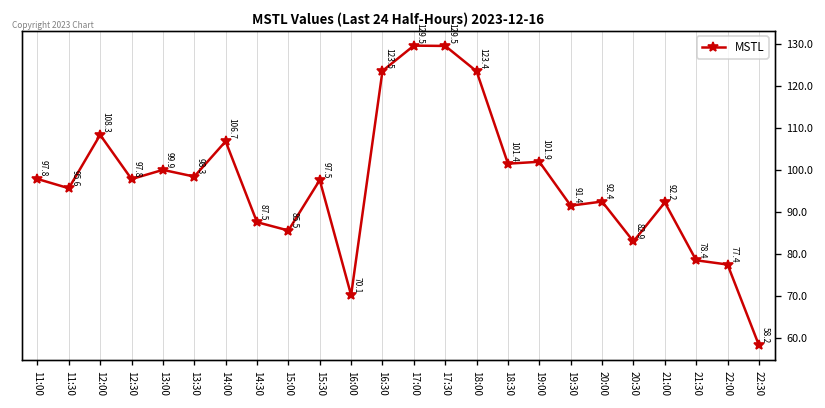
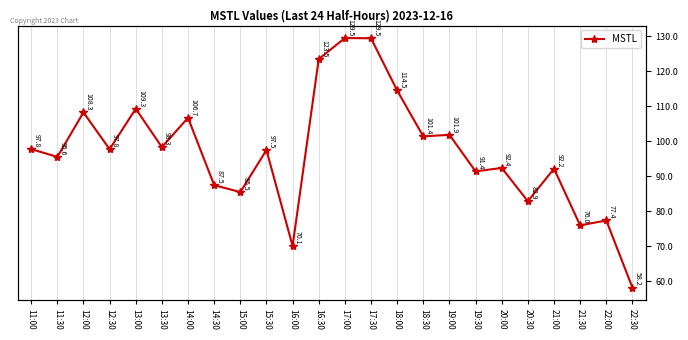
13:00: 99.9 -> 109.3
18:00: 123.4 -> 114.5
21:30: 78.4 -> 76.0
